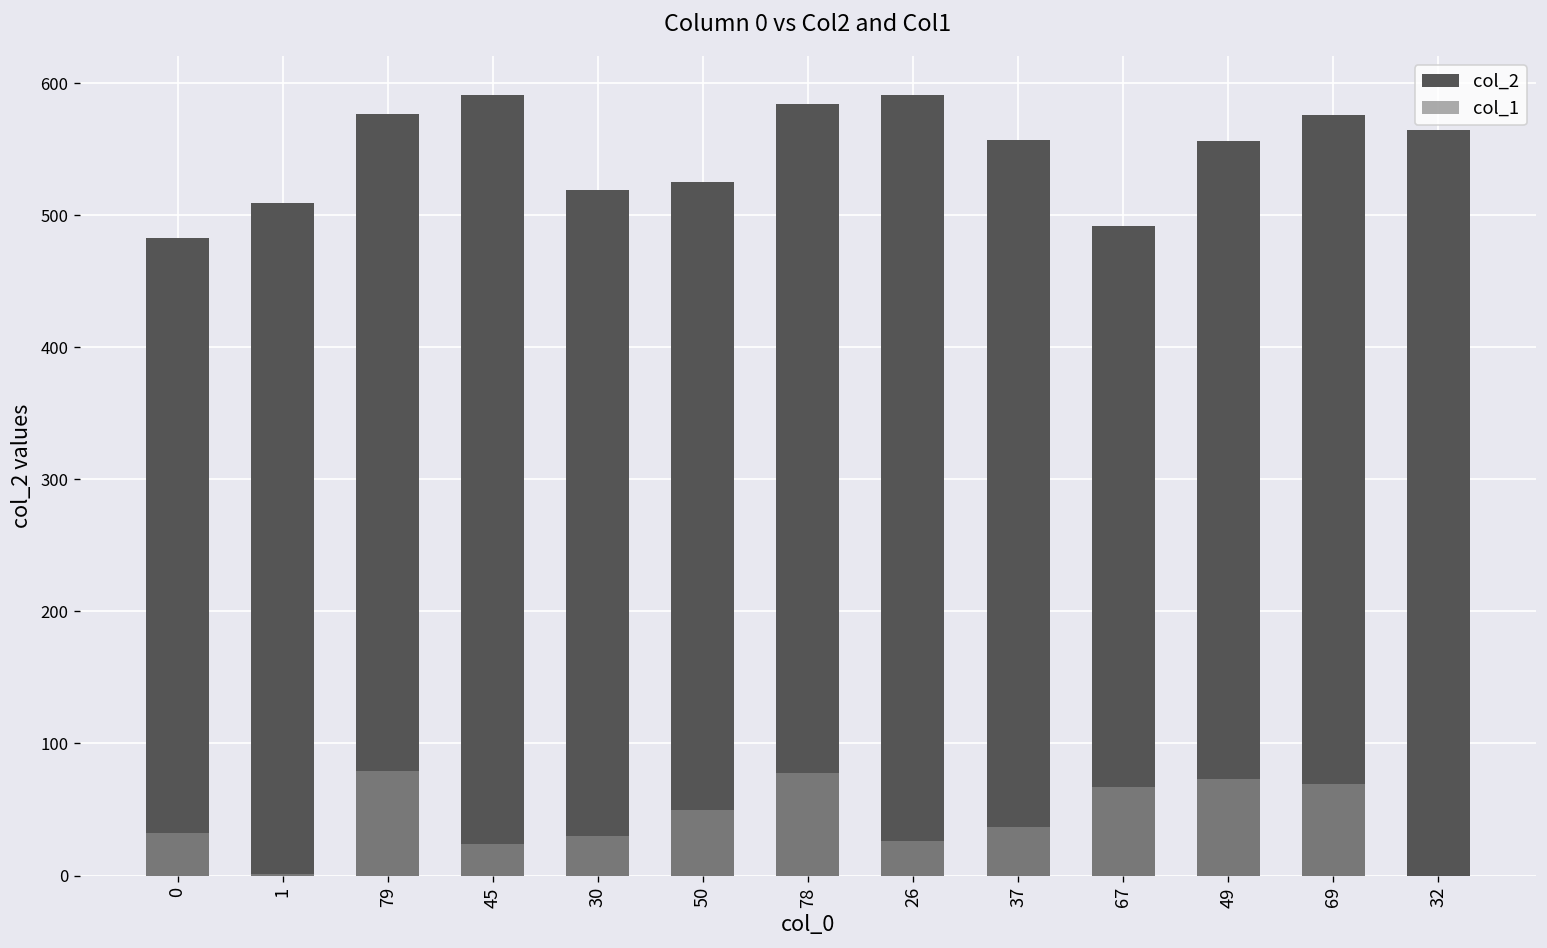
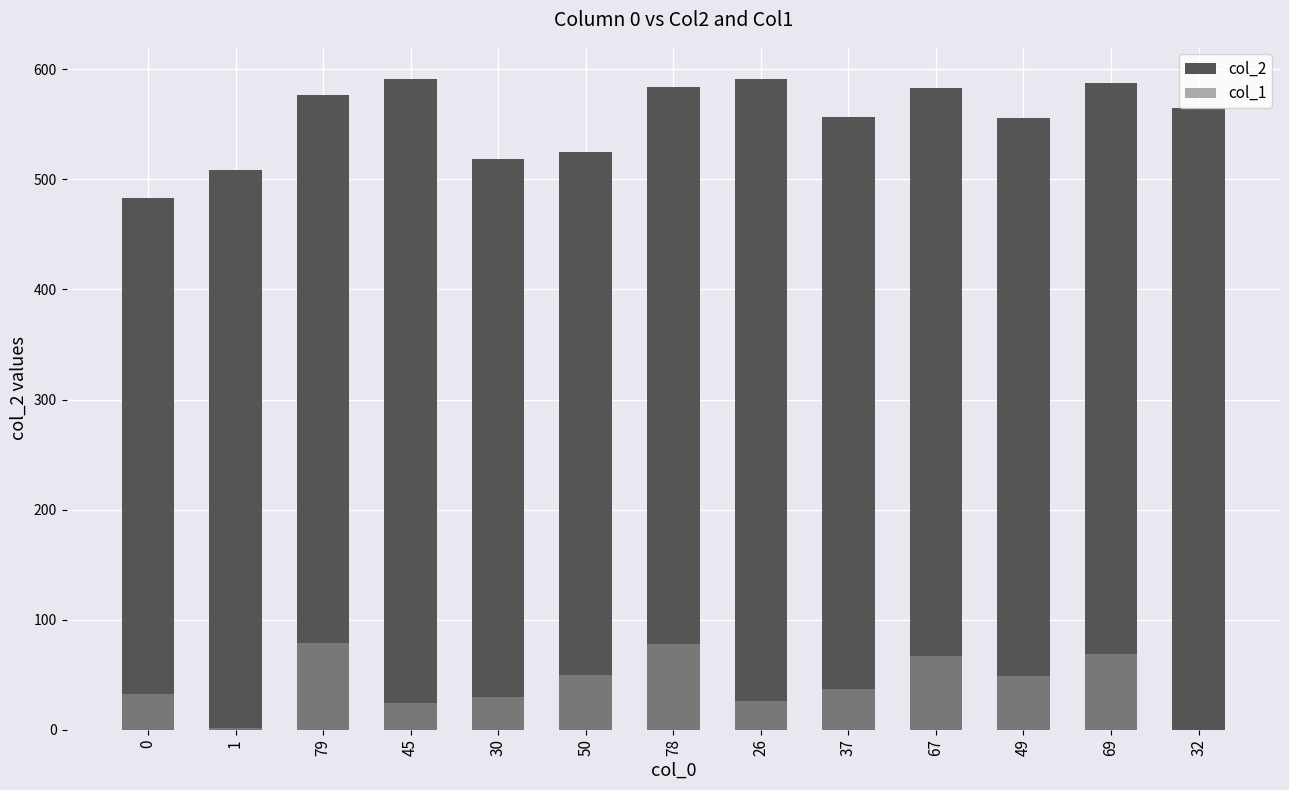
col_2, 67: 492 -> 583
col_1, 49: 73 -> 49
col_2, 69: 576 -> 588
